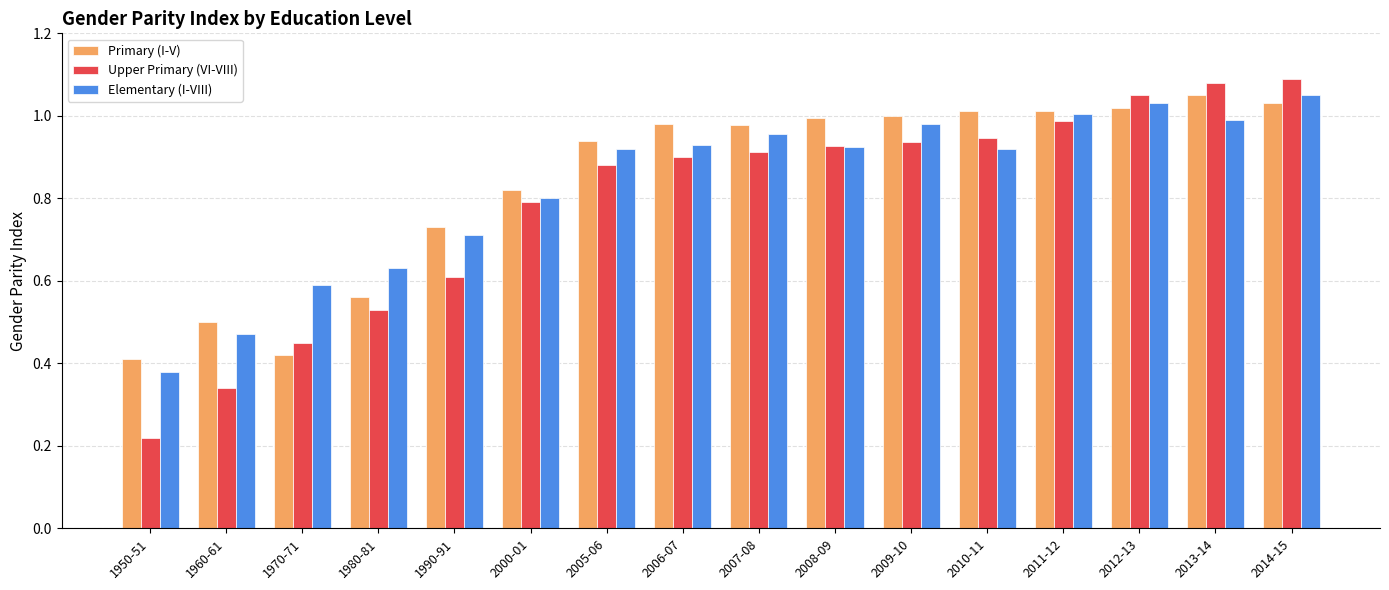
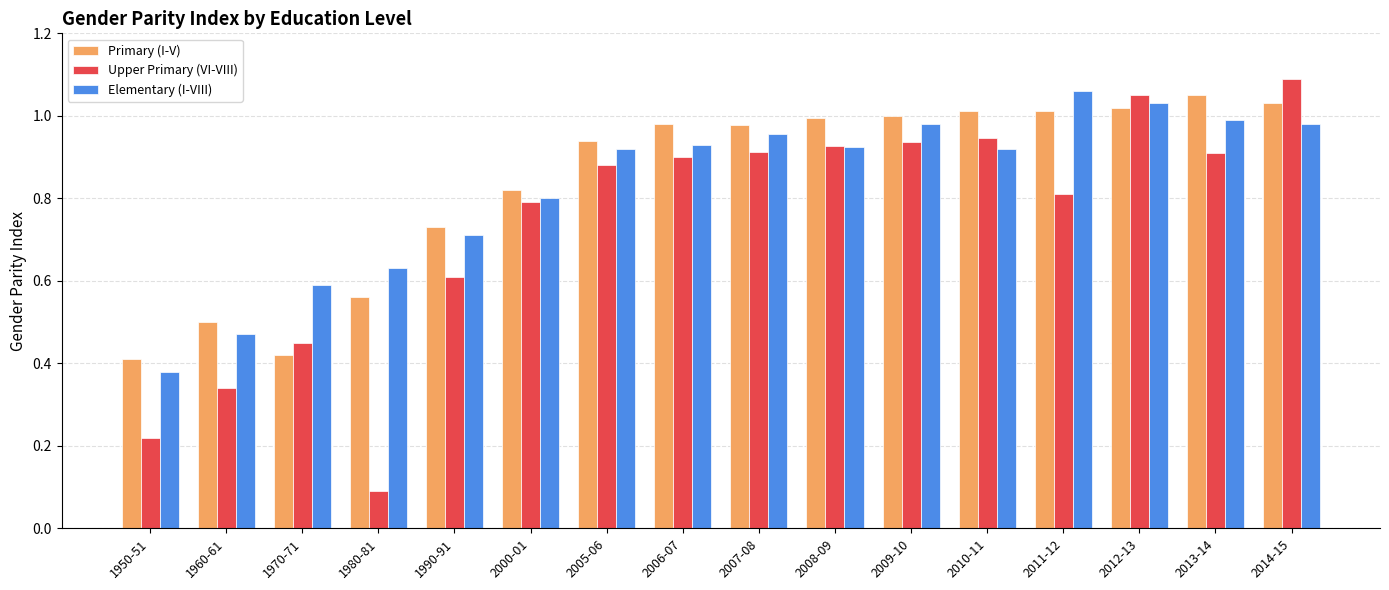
Upper Primary (VI-VIII), 1980-81: 0.53 -> 0.09
Upper Primary (VI-VIII), 2011-12: 0.99 -> 0.81
Elementary (I-VIII), 2011-12: 1.00 -> 1.06
Upper Primary (VI-VIII), 2013-14: 1.08 -> 0.91
Elementary (I-VIII), 2014-15: 1.05 -> 0.98
